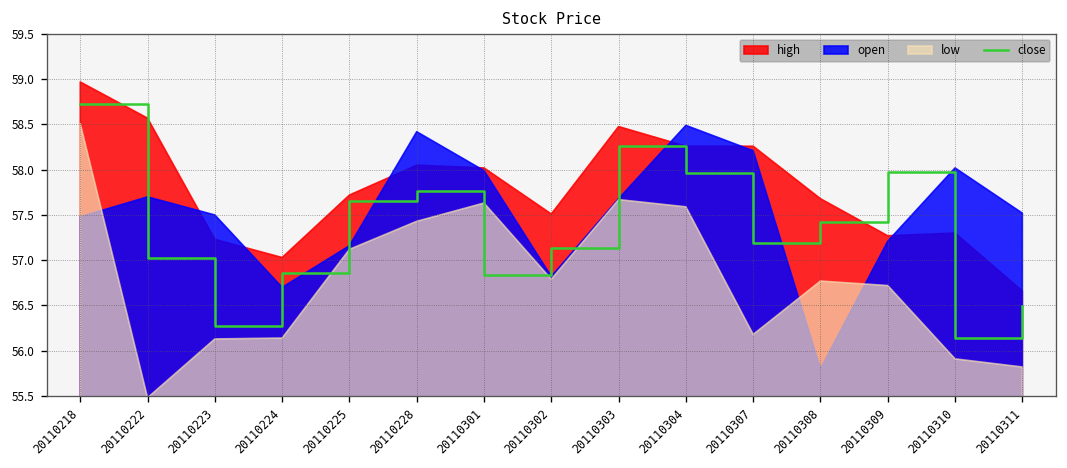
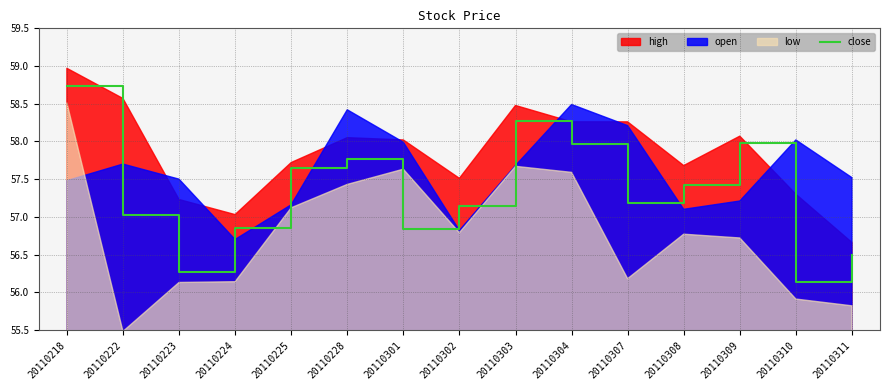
open, 20110308: 55.8 -> 57.1
high, 20110309: 57.3 -> 58.1
